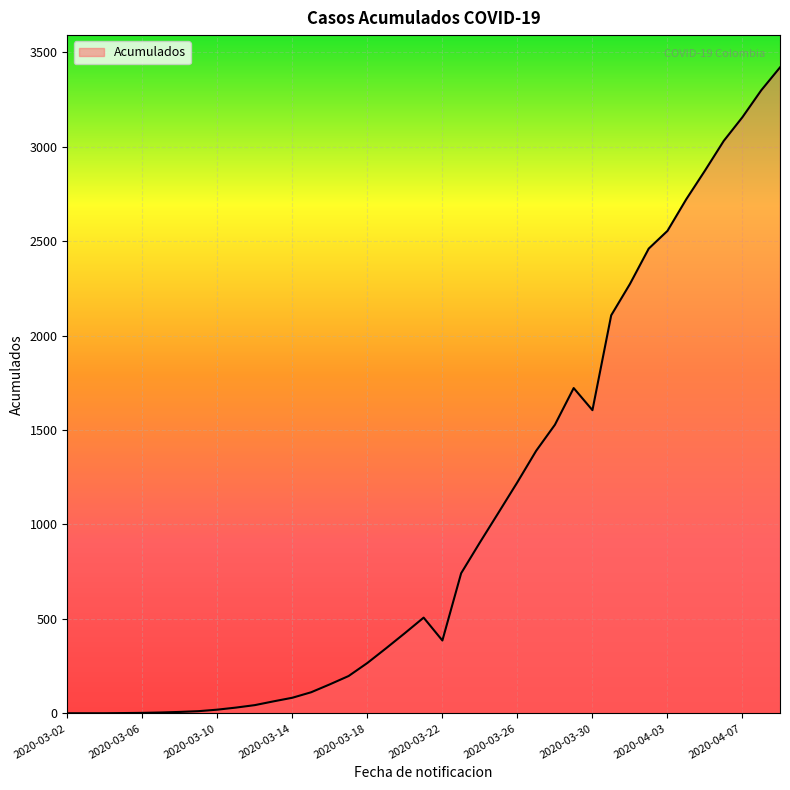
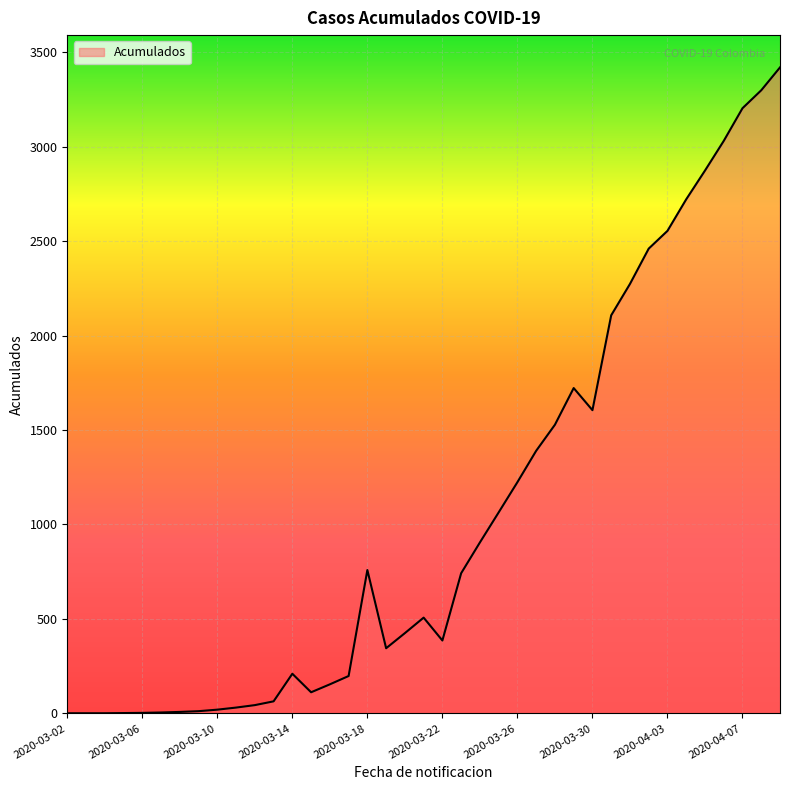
2020-03-14: 80 -> 210
2020-03-18: 270 -> 760
2020-04-07: 3160 -> 3200
